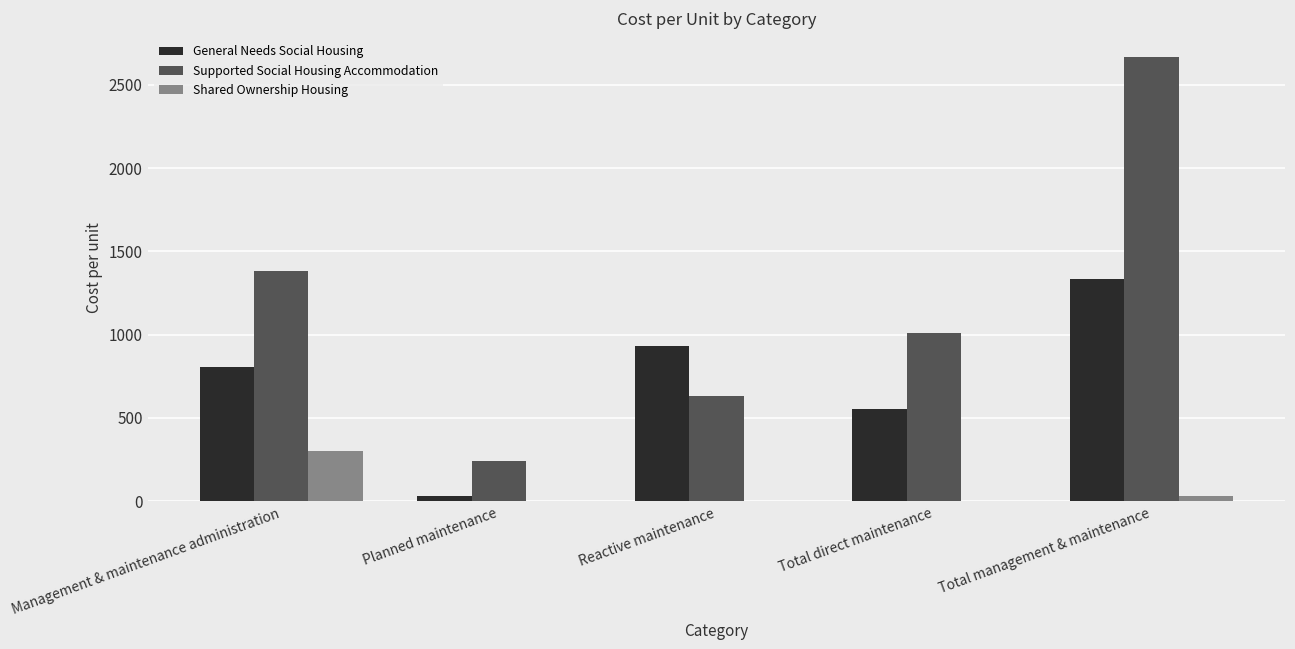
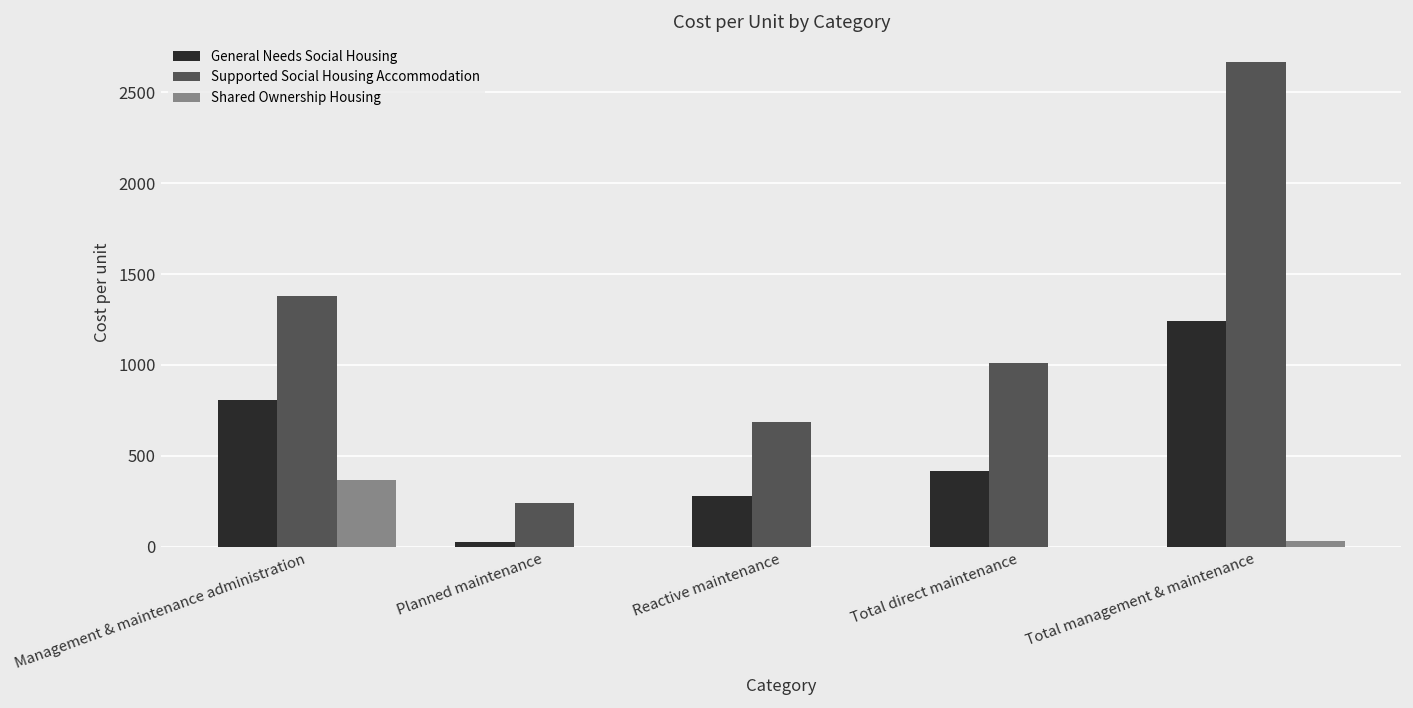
Shared Ownership Housing, Management & maintenance administration: 300 -> 370
General Needs Social Housing, Reactive maintenance: 930 -> 280
Supported Social Housing Accommodation, Reactive maintenance: 630 -> 680
General Needs Social Housing, Total direct maintenance: 550 -> 410
General Needs Social Housing, Total management & maintenance: 1330 -> 1240
